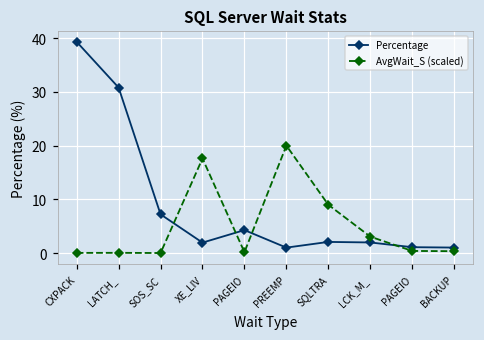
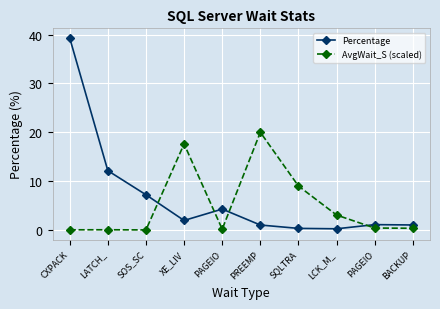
Percentage, LATCH_: 31 -> 12
Percentage, SQLTRA: 2 -> 0
Percentage, LCK_M_: 2 -> 0
